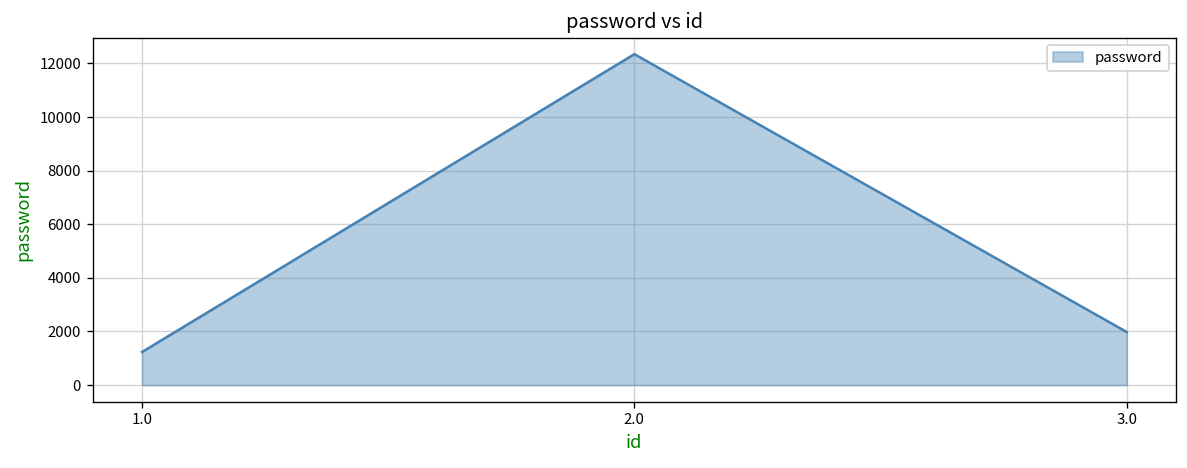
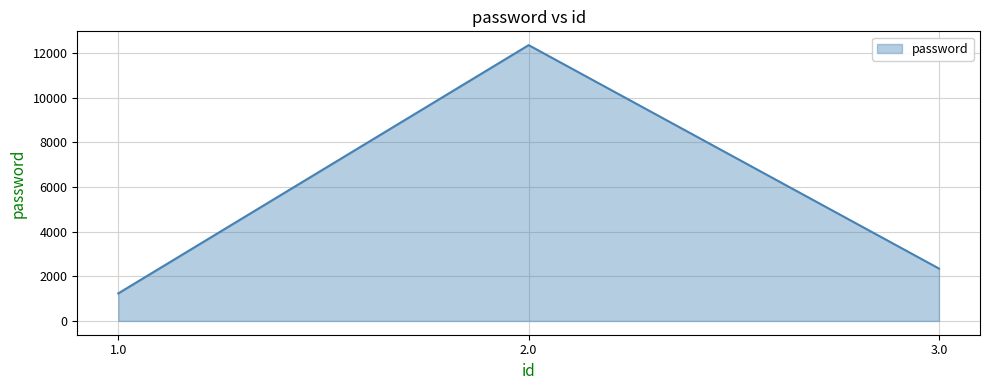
3.0: 2000 -> 2300
